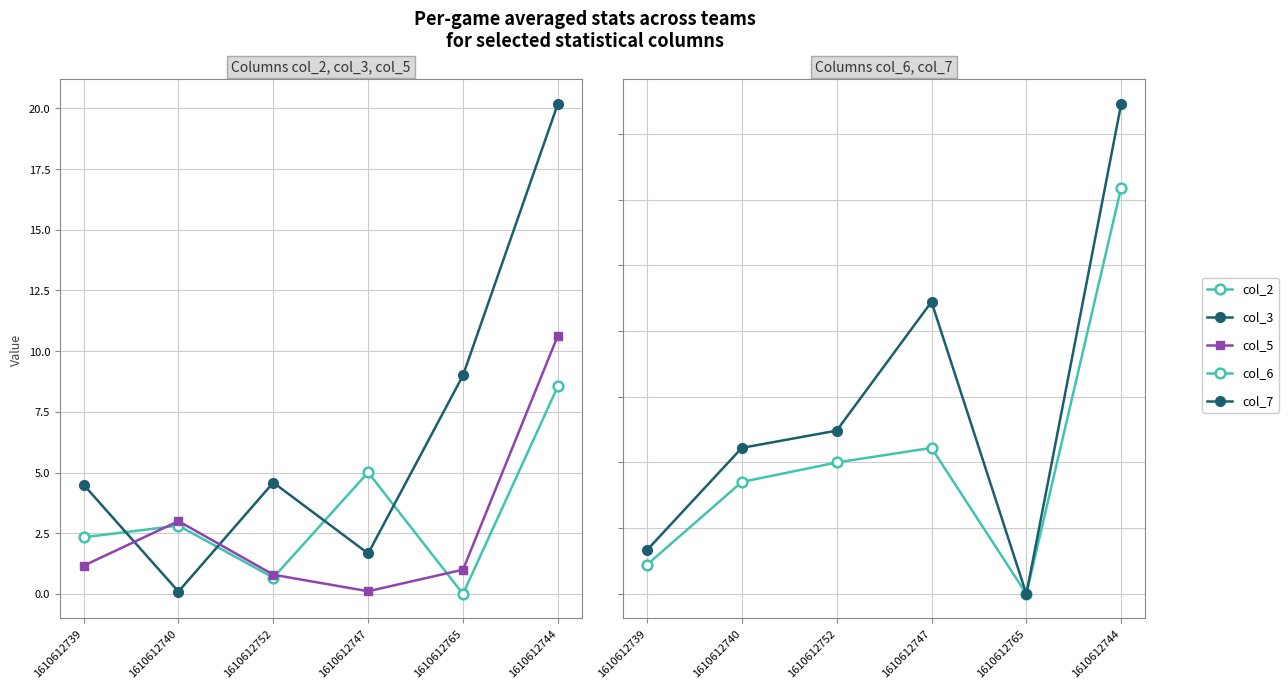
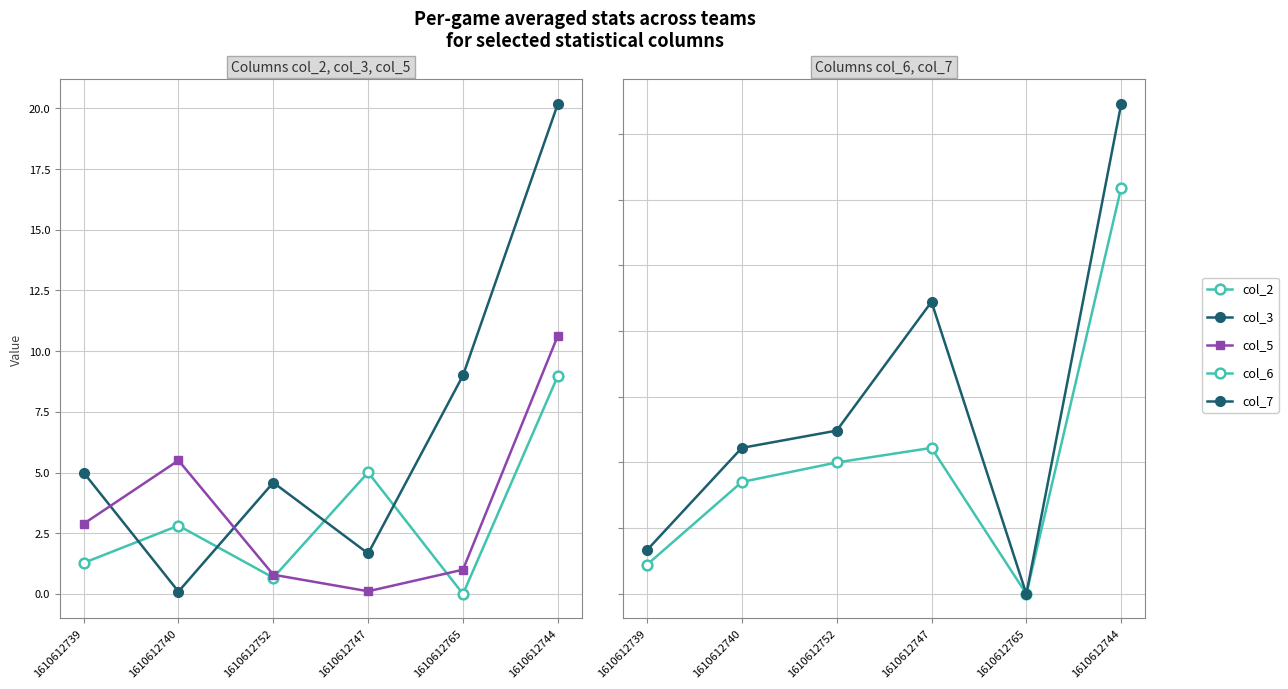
Columns col_2, col_3, col_5, col_2, 1610612739: 2.3 -> 1.3
Columns col_2, col_3, col_5, col_3, 1610612739: 4.5 -> 5.0
Columns col_2, col_3, col_5, col_5, 1610612739: 1.2 -> 2.9
Columns col_2, col_3, col_5, col_5, 1610612740: 3.0 -> 5.5
Columns col_2, col_3, col_5, col_2, 1610612744: 8.5 -> 9.0
